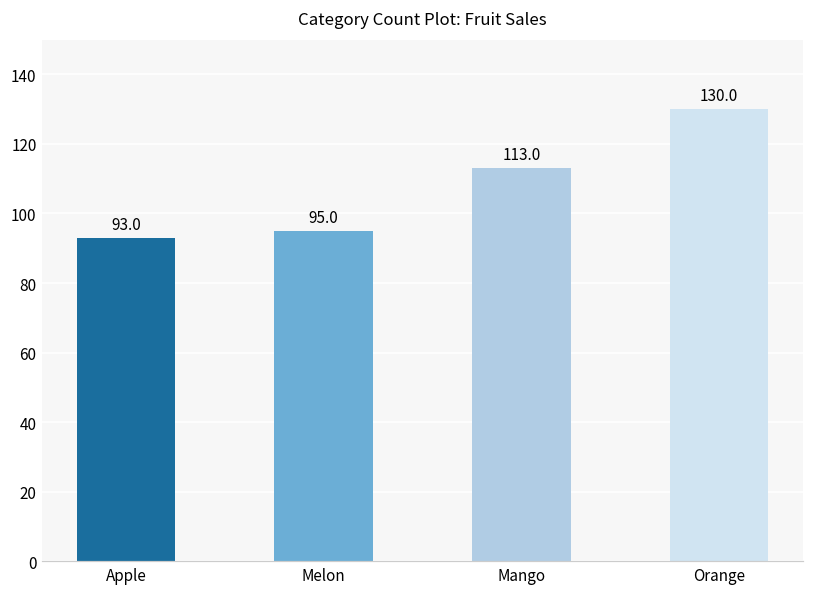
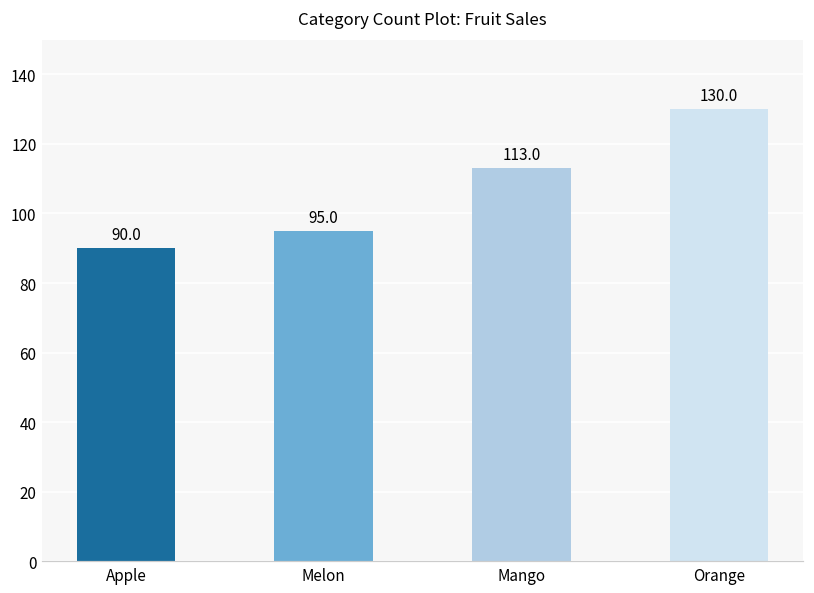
Apple: 93.0 -> 90.0
